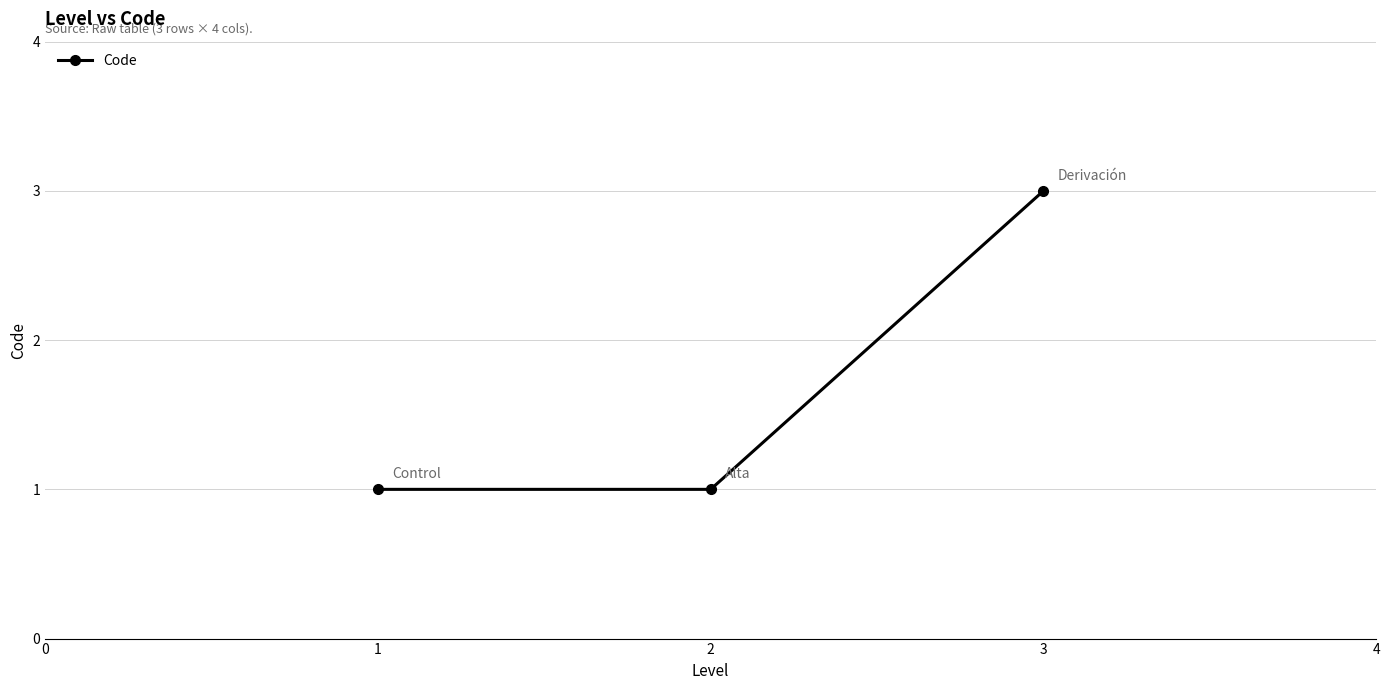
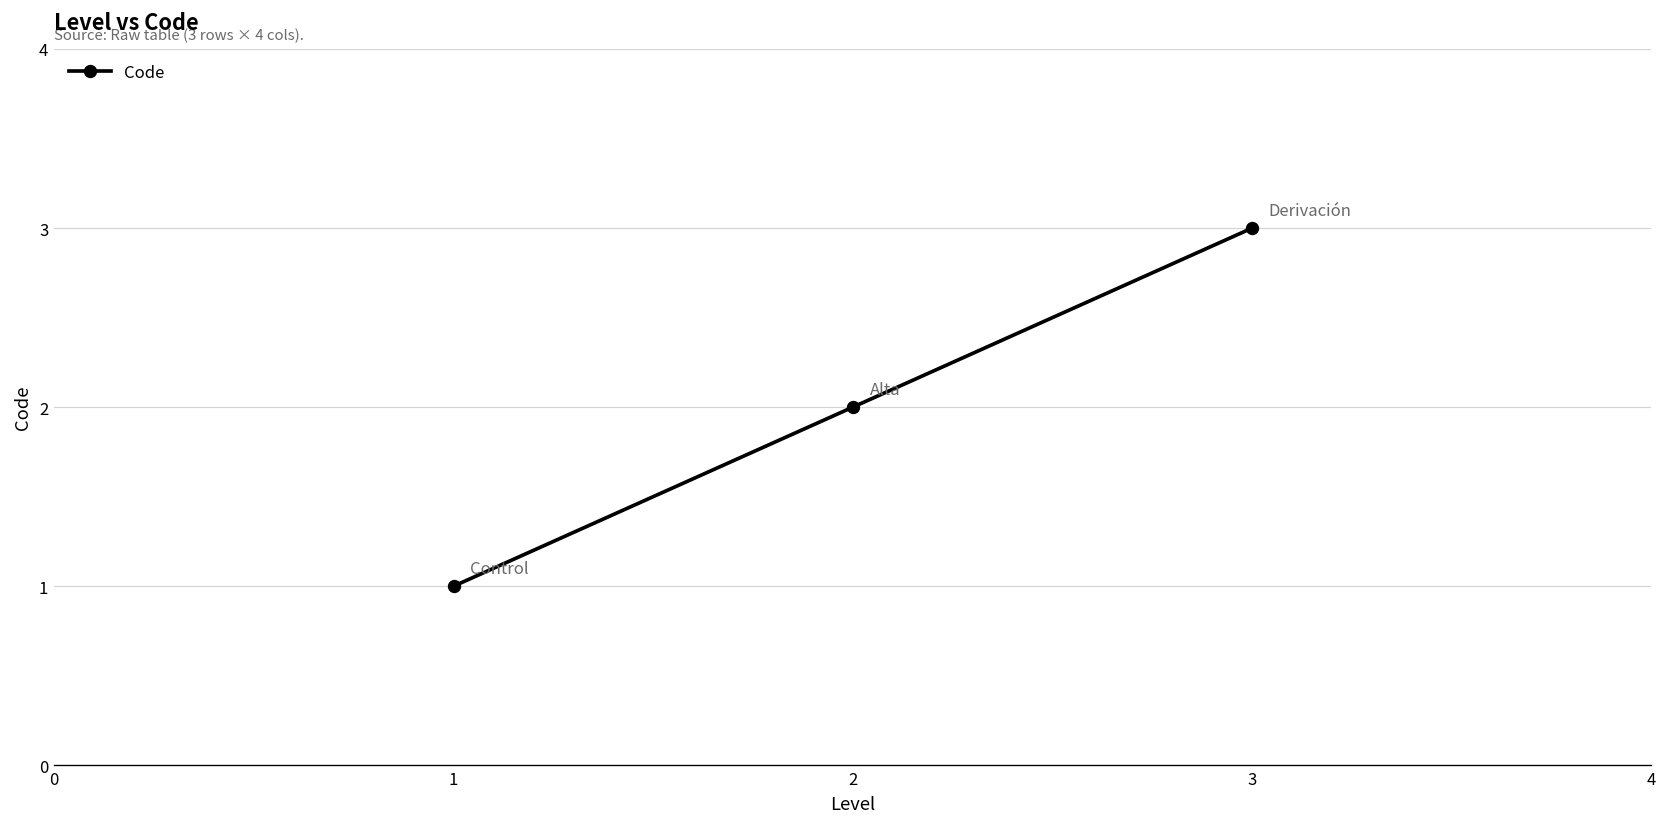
2: 1 -> 2
